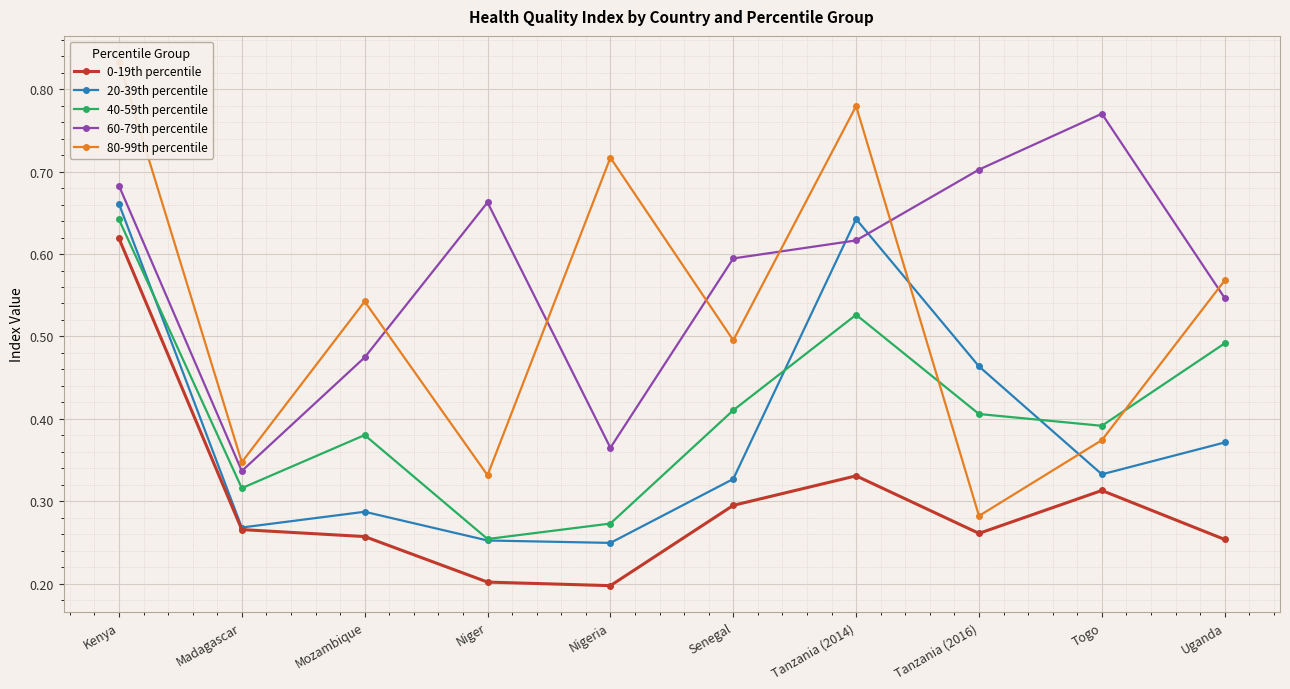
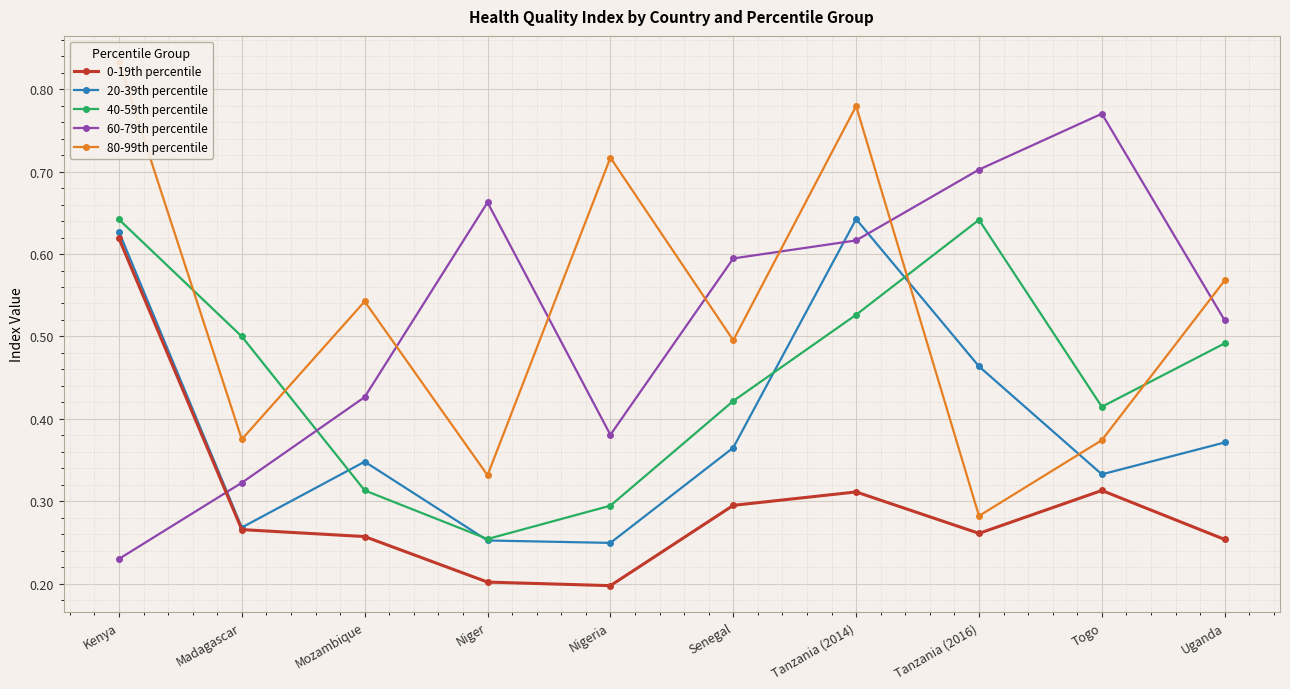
20-39th percentile, Kenya: 0.66 -> 0.63
60-79th percentile, Kenya: 0.68 -> 0.23
40-59th percentile, Madagascar: 0.32 -> 0.50
60-79th percentile, Madagascar: 0.34 -> 0.32
80-99th percentile, Madagascar: 0.35 -> 0.38
20-39th percentile, Mozambique: 0.29 -> 0.35
40-59th percentile, Mozambique: 0.38 -> 0.31
60-79th percentile, Mozambique: 0.47 -> 0.43
40-59th percentile, Nigeria: 0.27 -> 0.29
60-79th percentile, Nigeria: 0.36 -> 0.38
20-39th percentile, Senegal: 0.33 -> 0.37
40-59th percentile, Senegal: 0.41 -> 0.42
0-19th percentile, Tanzania (2014): 0.33 -> 0.31
40-59th percentile, Tanzania (2016): 0.41 -> 0.64
40-59th percentile, Togo: 0.39 -> 0.41
60-79th percentile, Uganda: 0.55 -> 0.52
